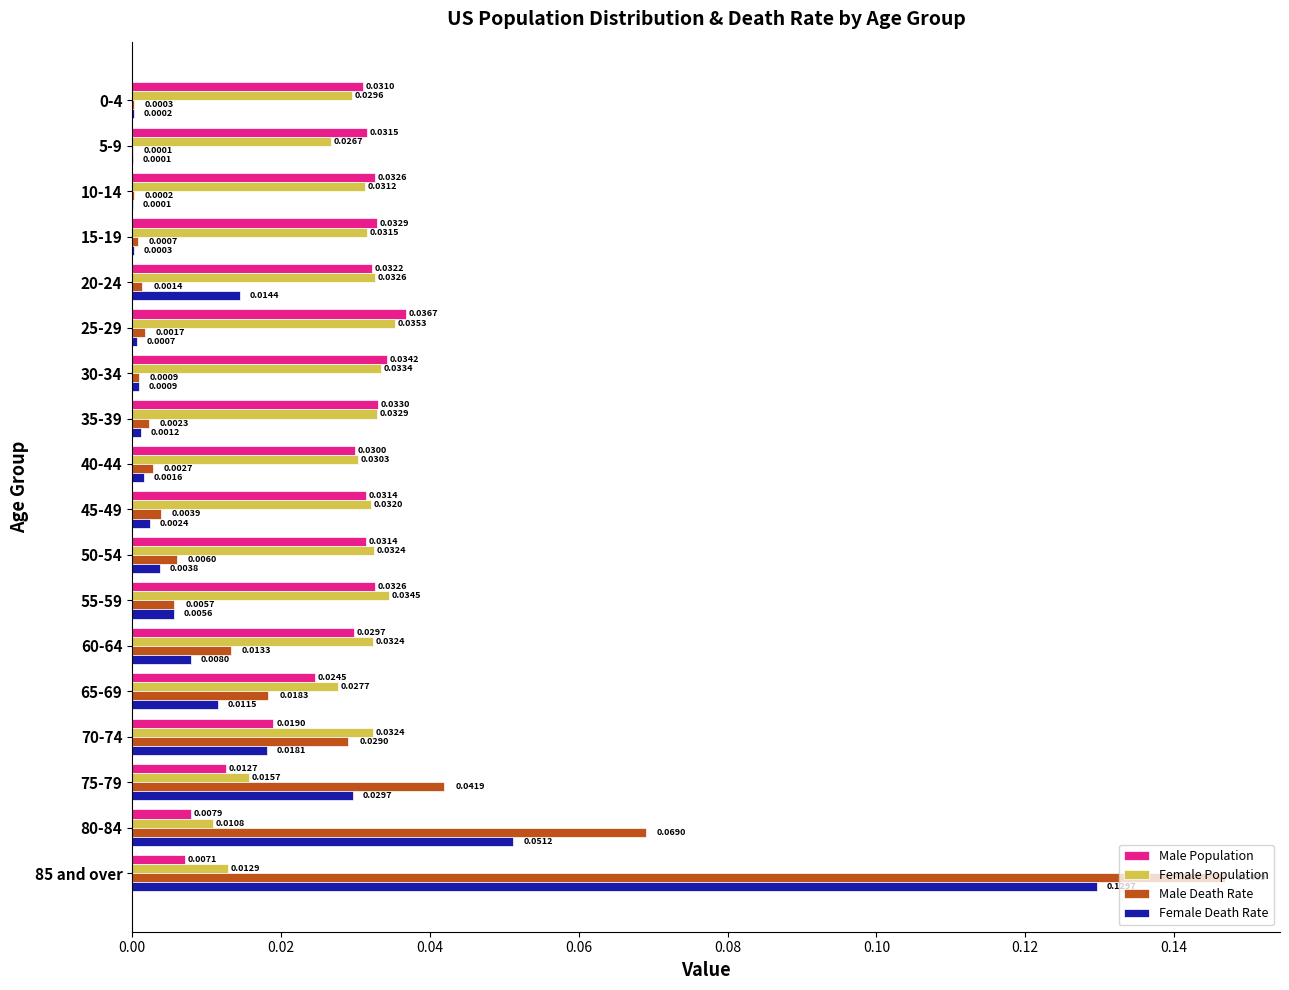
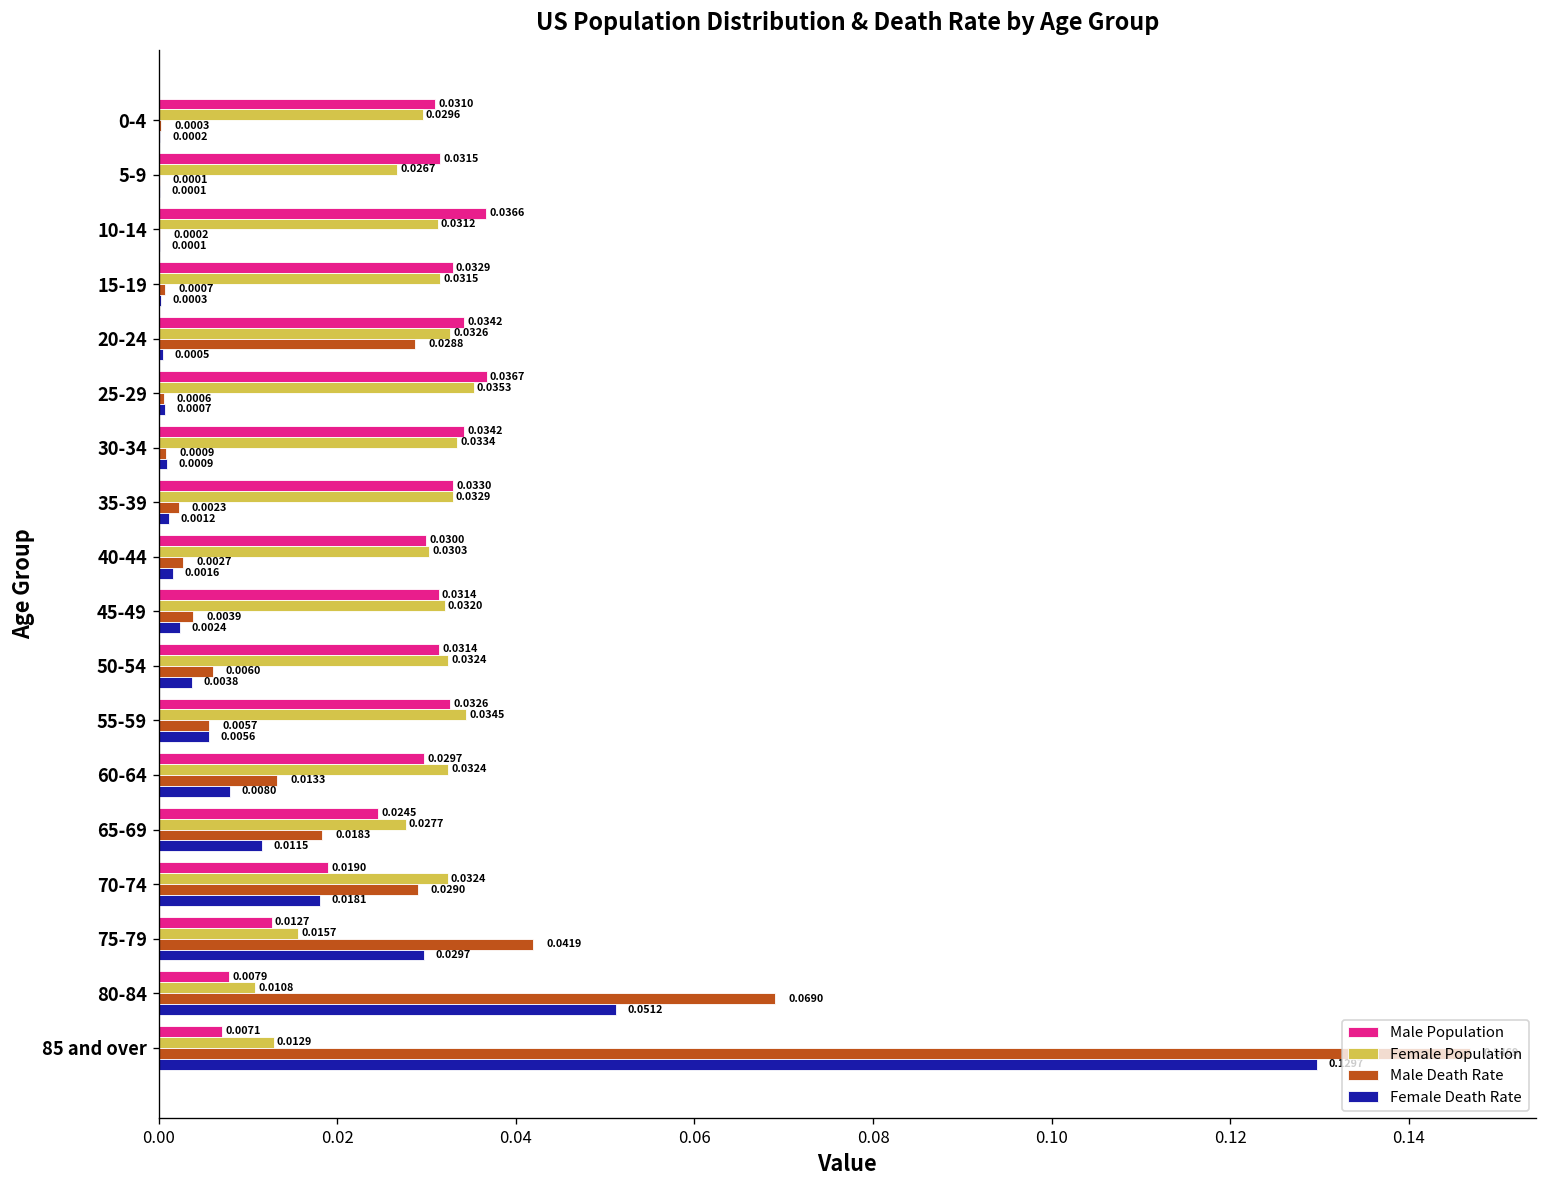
Male Population, 10-14: 0.0326 -> 0.0366
Male Population, 20-24: 0.0322 -> 0.0342
Male Death Rate, 20-24: 0.0014 -> 0.0288
Female Death Rate, 20-24: 0.0144 -> 0.0005
Male Death Rate, 25-29: 0.0017 -> 0.0006
